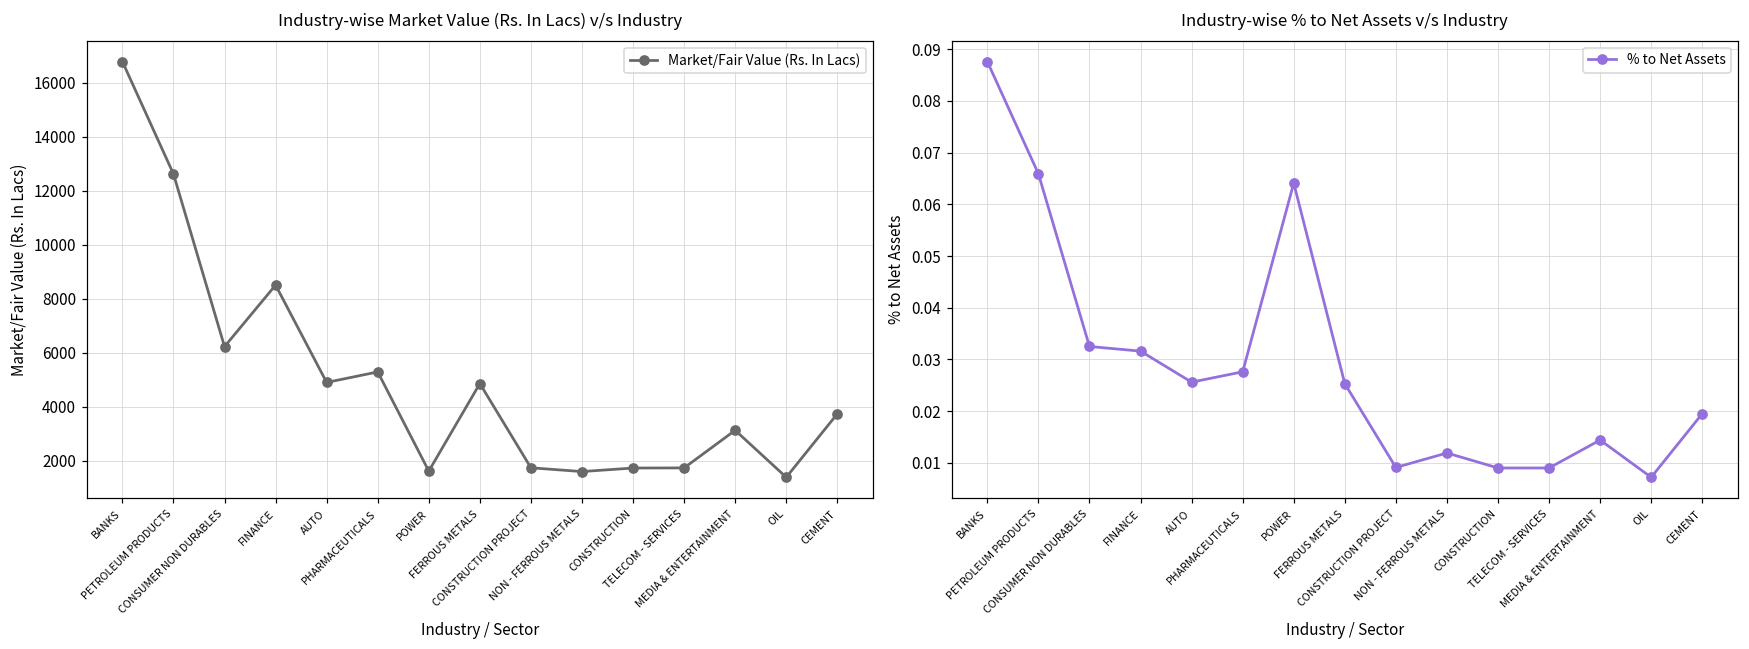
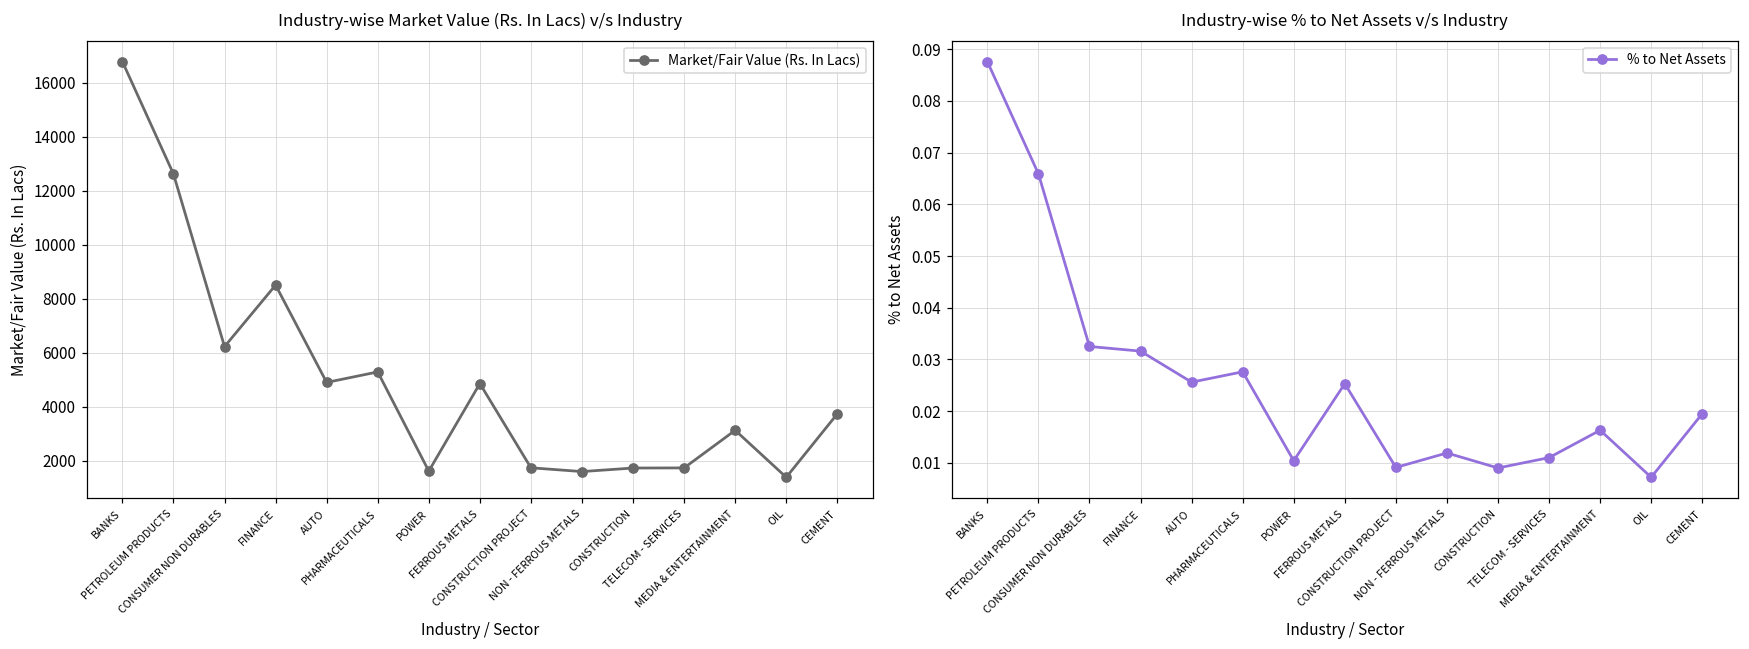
Industry-wise % to Net Assets v/s Industry, POWER: 0.064 -> 0.010
Industry-wise % to Net Assets v/s Industry, TELECOM - SERVICES: 0.009 -> 0.011
Industry-wise % to Net Assets v/s Industry, MEDIA & ENTERTAINMENT: 0.014 -> 0.016
